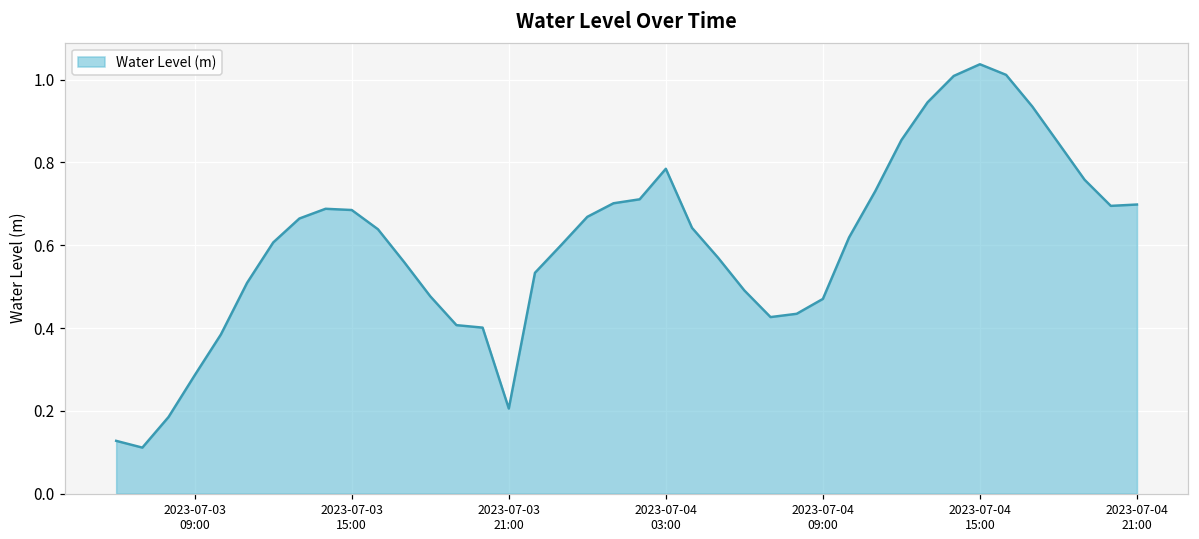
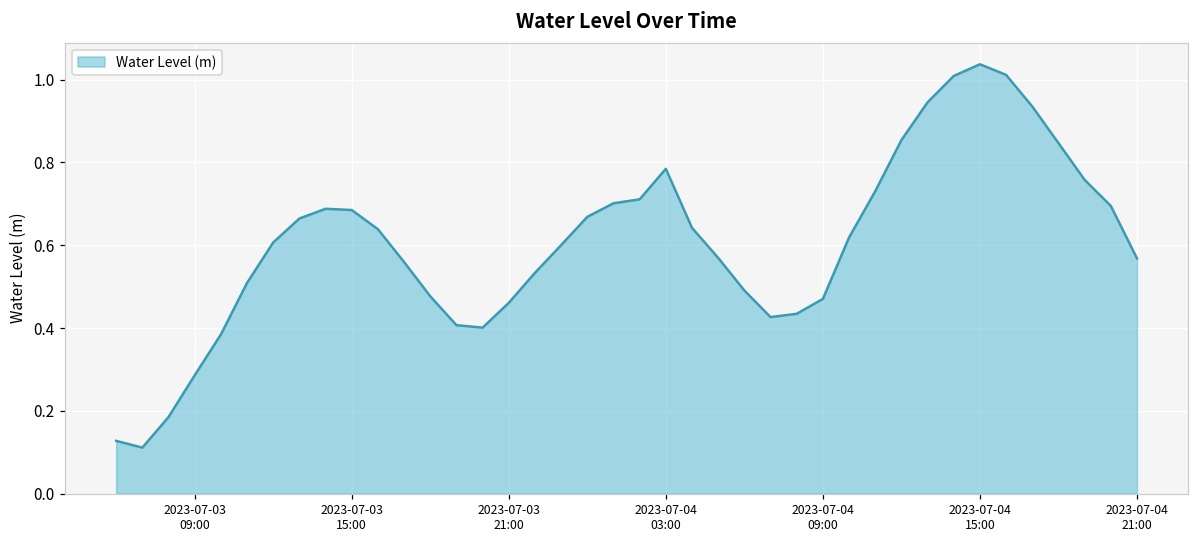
2023-07-03 21:00: 0.21 -> 0.46
2023-07-04 21:00: 0.70 -> 0.57
